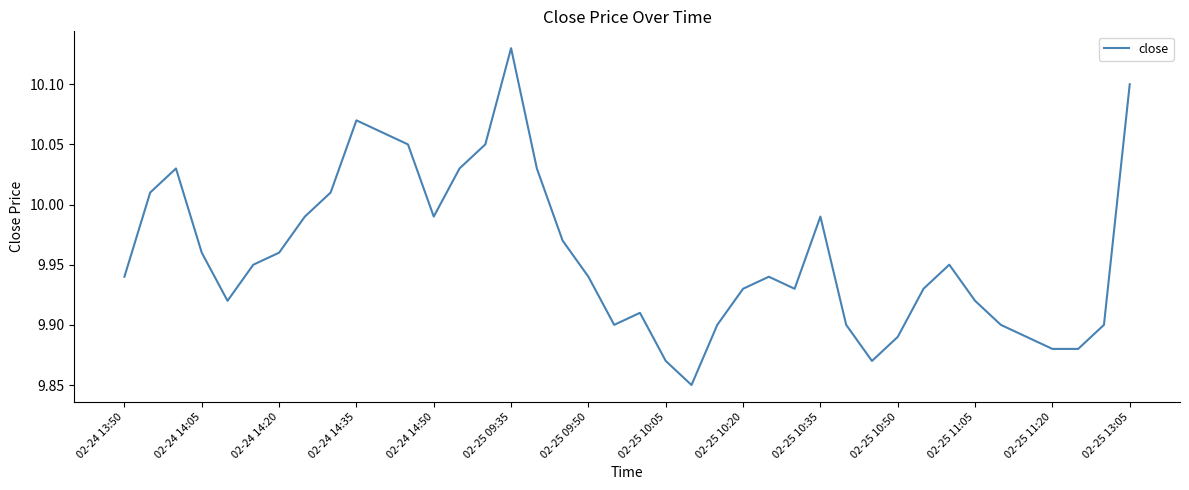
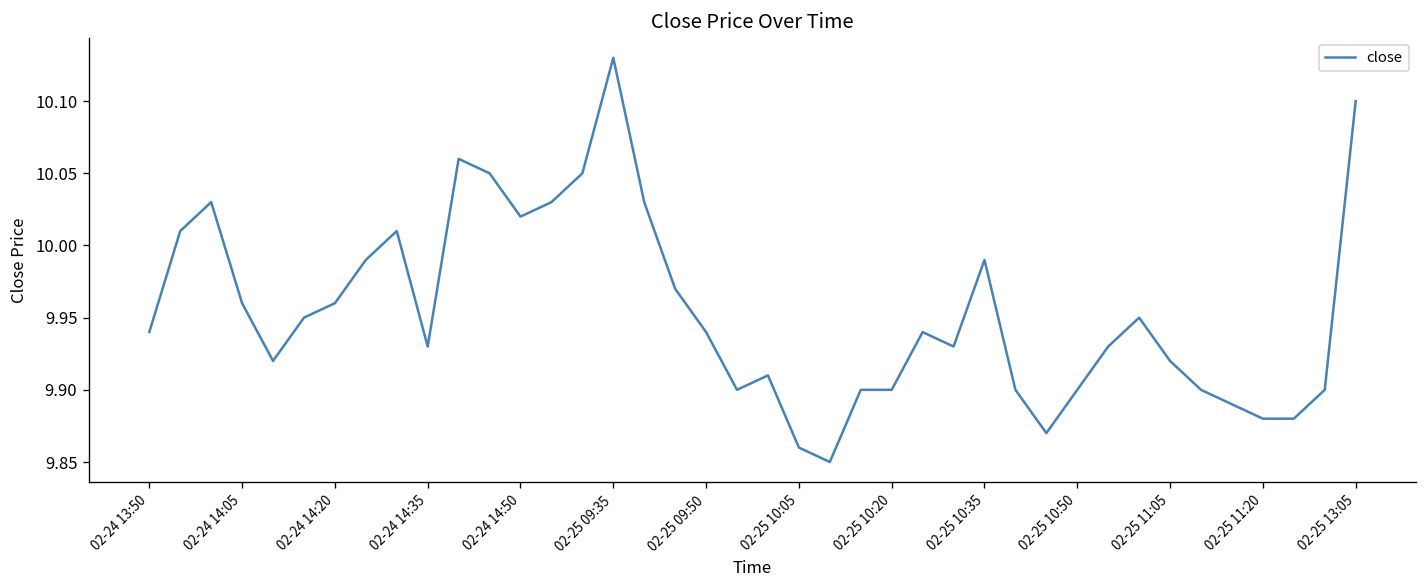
02-24 14:35: 10.07 -> 9.93
02-24 14:50: 9.99 -> 10.02
02-25 10:05: 9.87 -> 9.86
02-25 10:20: 9.93 -> 9.90
02-25 10:50: 9.89 -> 9.90
